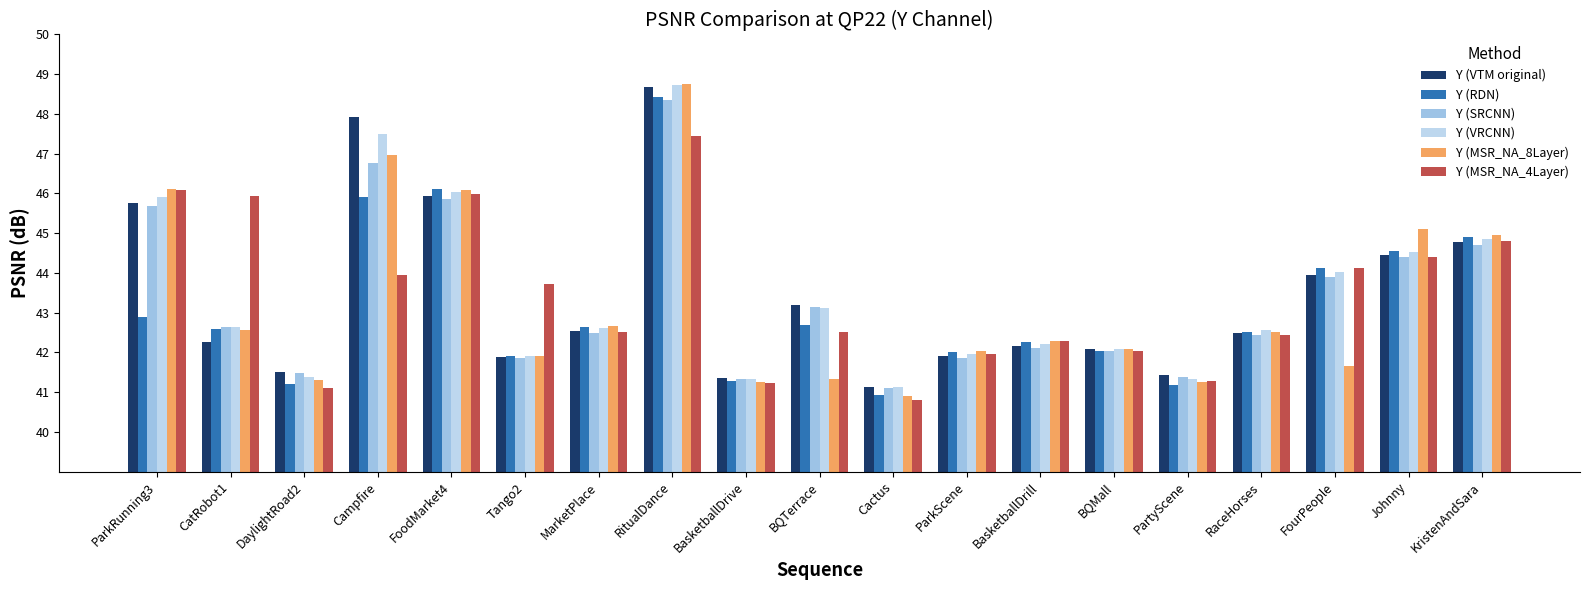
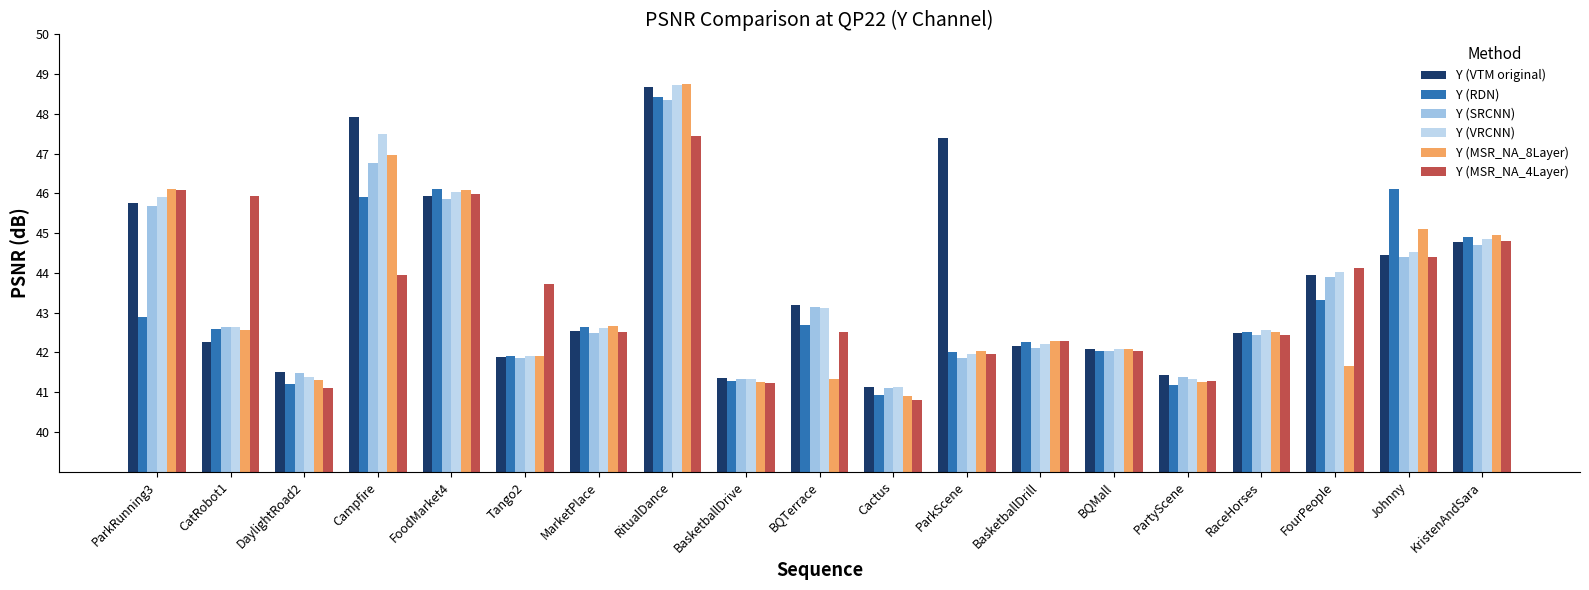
Y (VTM original), ParkScene: 41.9 -> 47.4
Y (RDN), FourPeople: 44.1 -> 43.3
Y (RDN), Johnny: 44.5 -> 46.1
